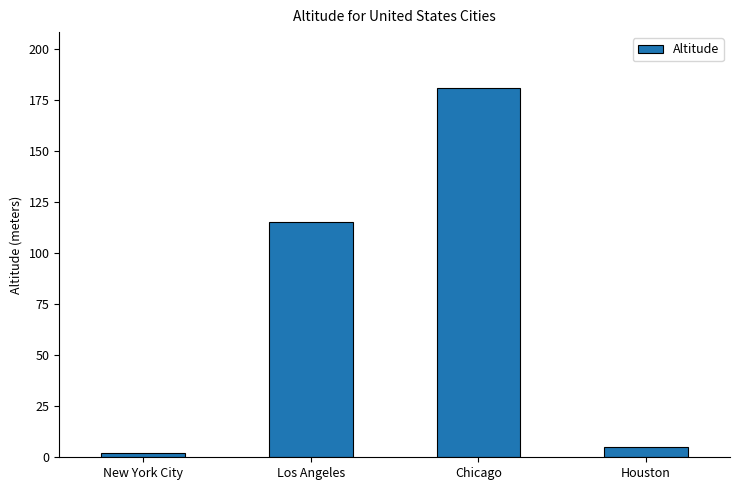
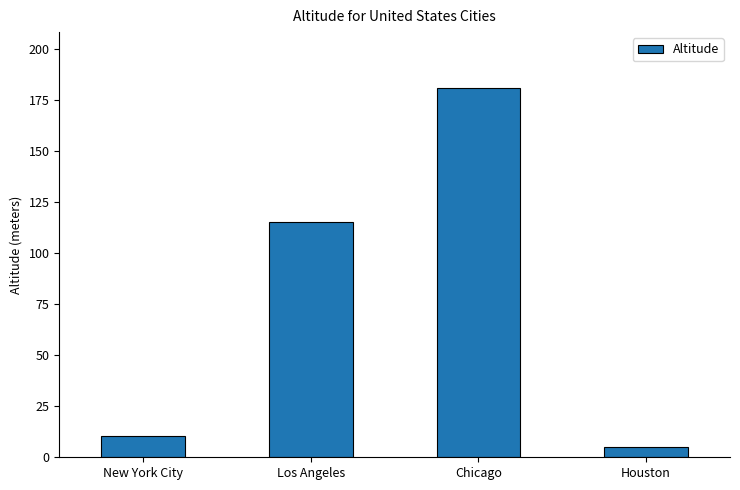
New York City: 2 -> 10
